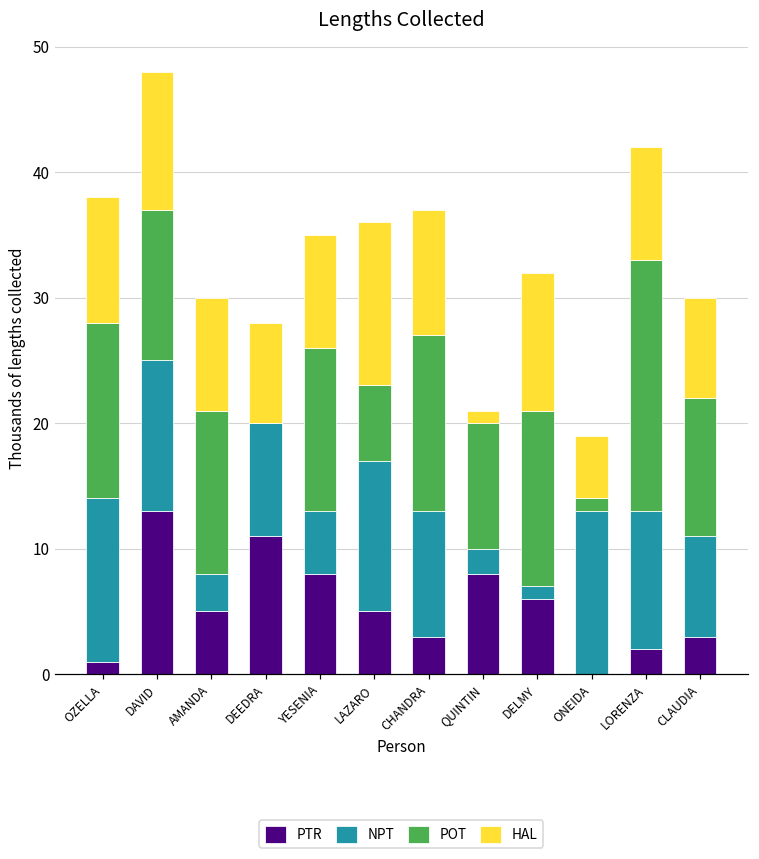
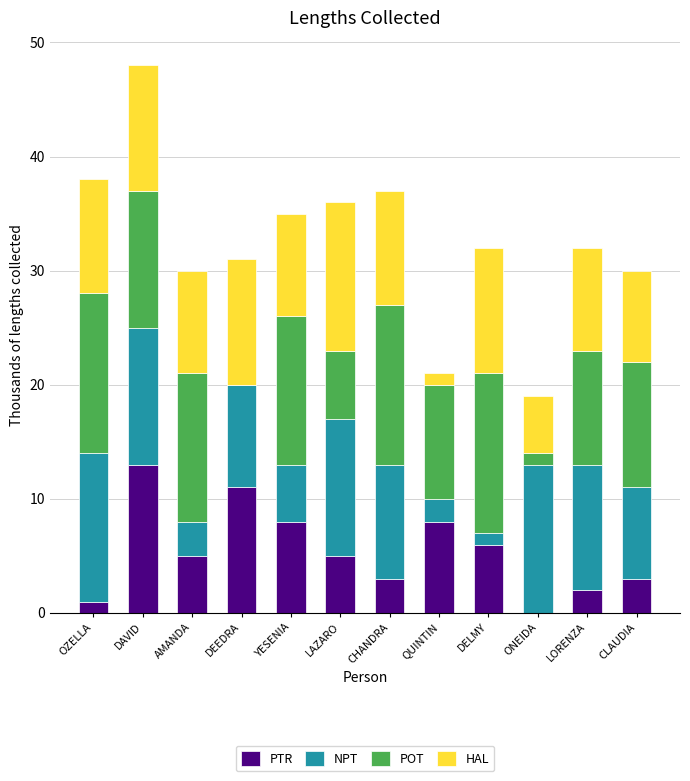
HAL, DEEDRA: 8 -> 11
POT, LORENZA: 20 -> 10
